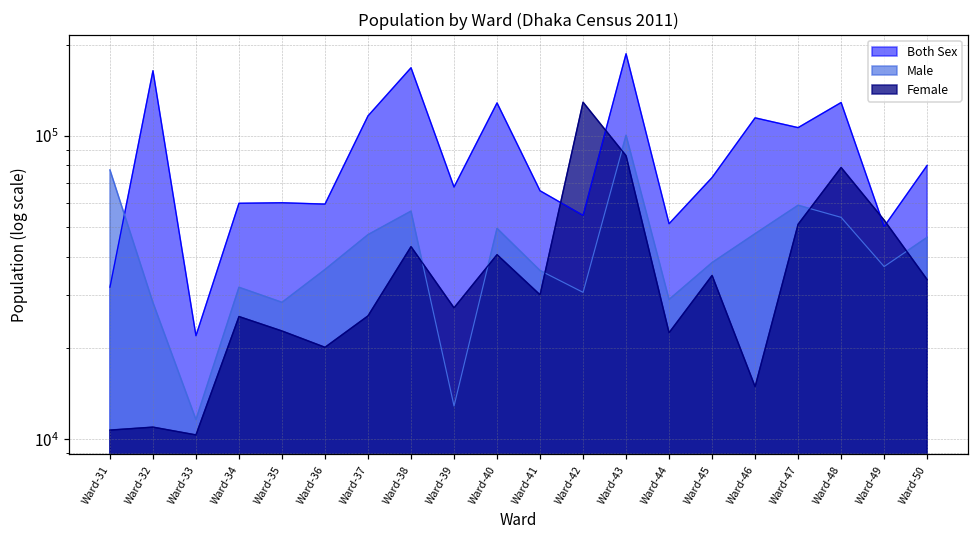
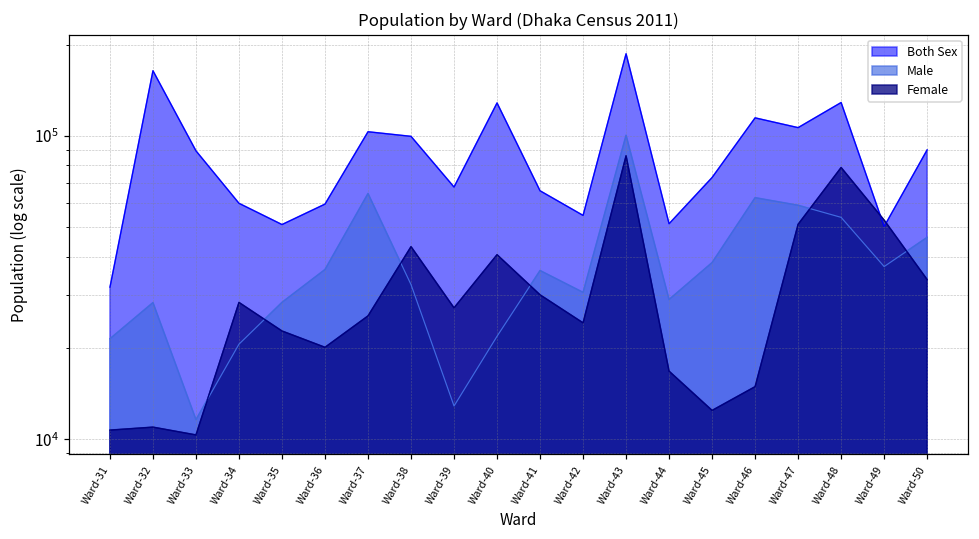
Male, Ward-31: 77000 -> 21000
Both Sex, Ward-33: 22000 -> 89000
Male, Ward-34: 32000 -> 21000
Female, Ward-34: 25000 -> 28000
Both Sex, Ward-35: 60000 -> 51000
Both Sex, Ward-37: 116000 -> 103000
Male, Ward-37: 47000 -> 65000
Both Sex, Ward-38: 170000 -> 100000
Male, Ward-38: 57000 -> 32000
Male, Ward-40: 50000 -> 22000
Female, Ward-42: 130000 -> 24000
Female, Ward-44: 22000 -> 17000
Female, Ward-45: 35000 -> 12000
Male, Ward-46: 48000 -> 63000
Both Sex, Ward-50: 80000 -> 90000
